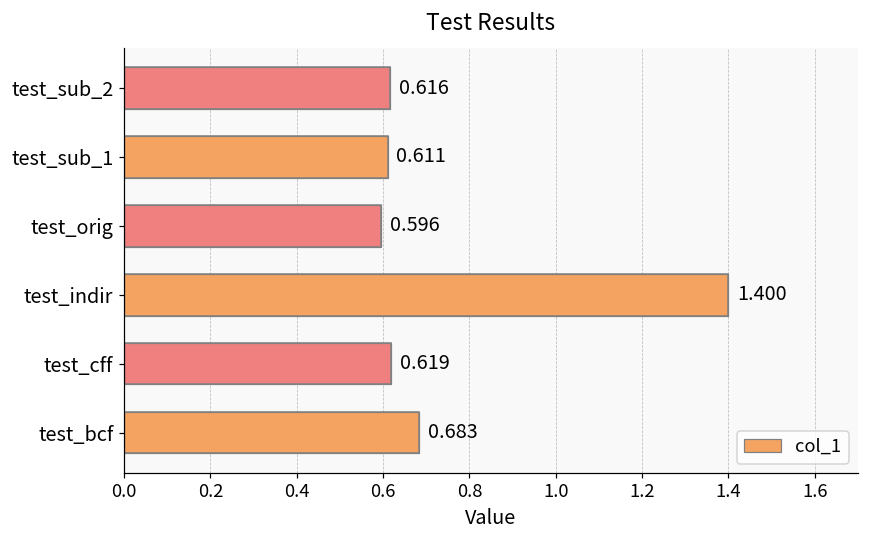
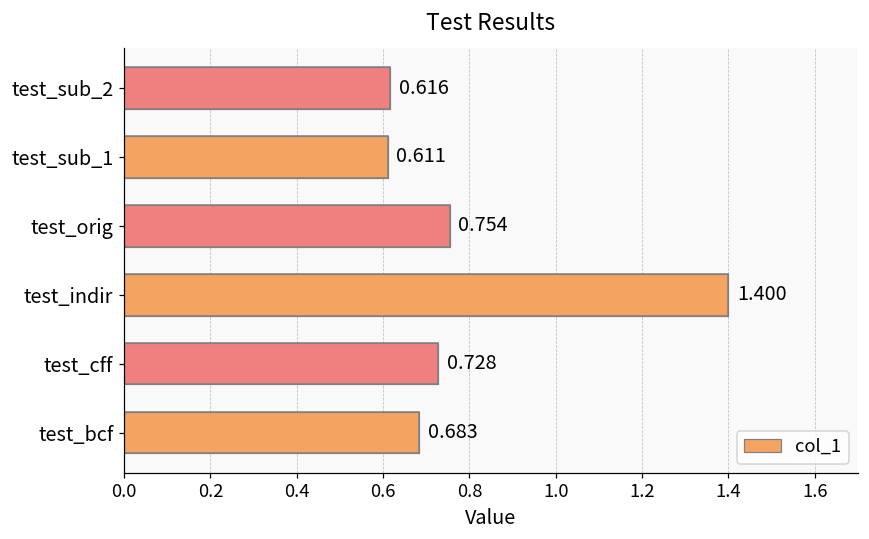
test_orig: 0.596 -> 0.754
test_cff: 0.619 -> 0.728
